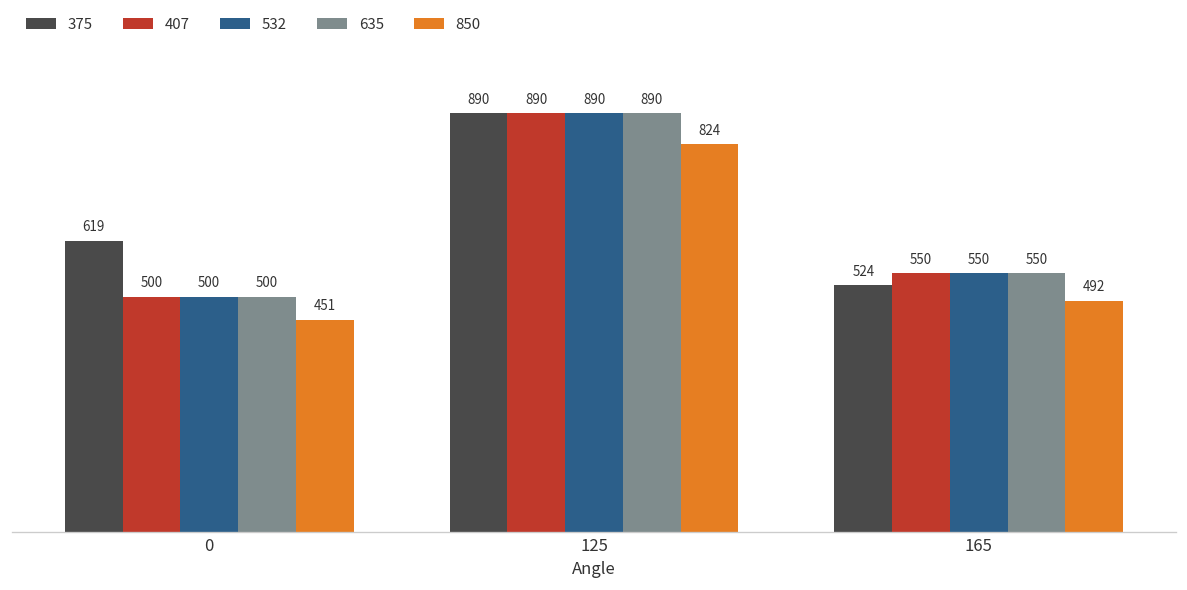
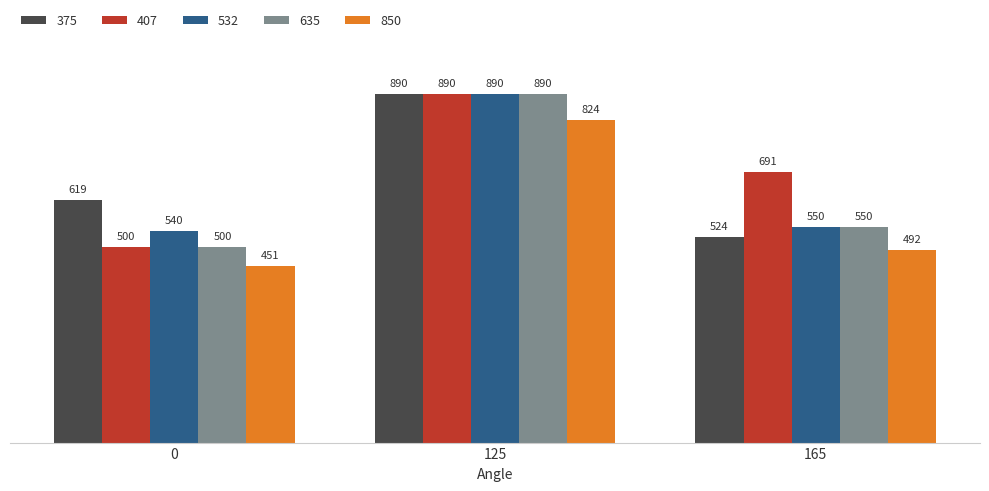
532, 0: 500 -> 540
407, 165: 550 -> 691
